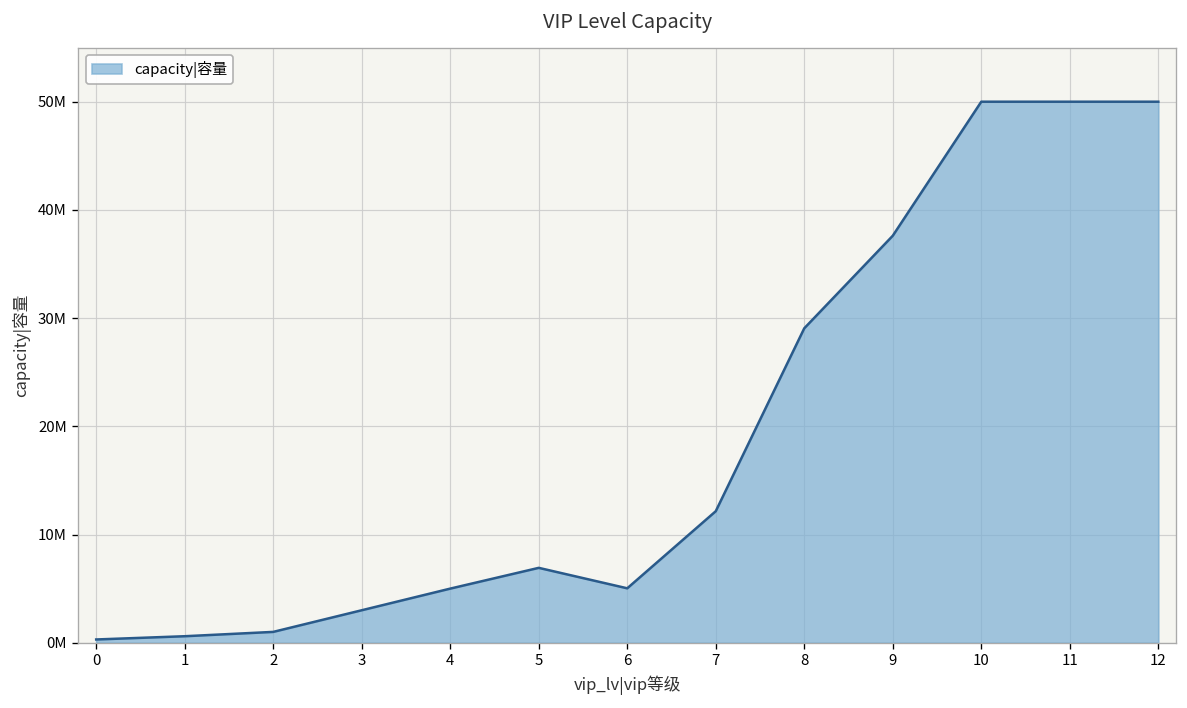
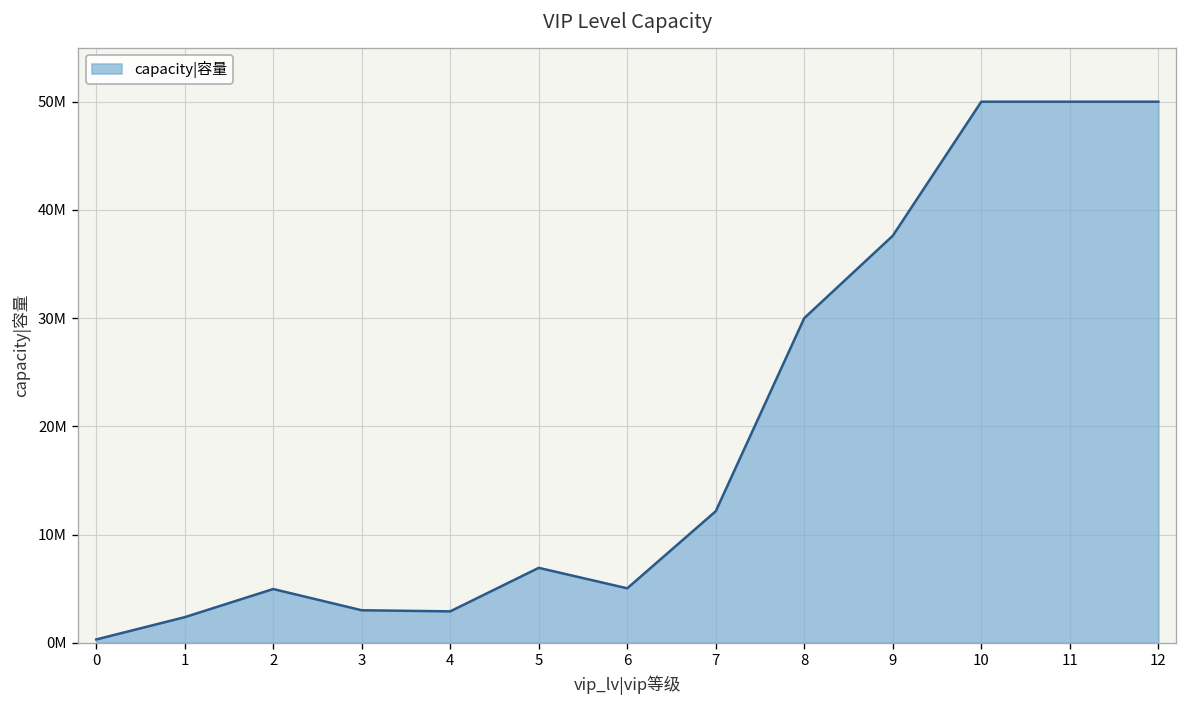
1: 1000000 -> 2000000
2: 1000000 -> 5000000
4: 5000000 -> 3000000
8: 29000000 -> 30000000
